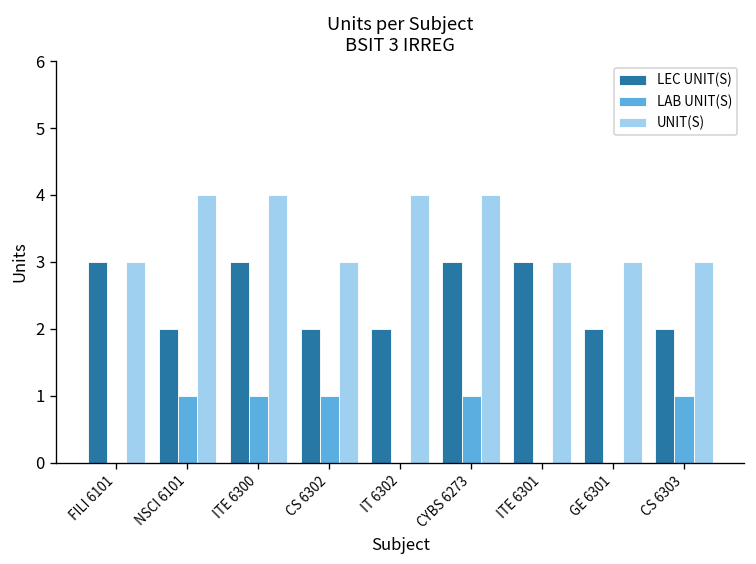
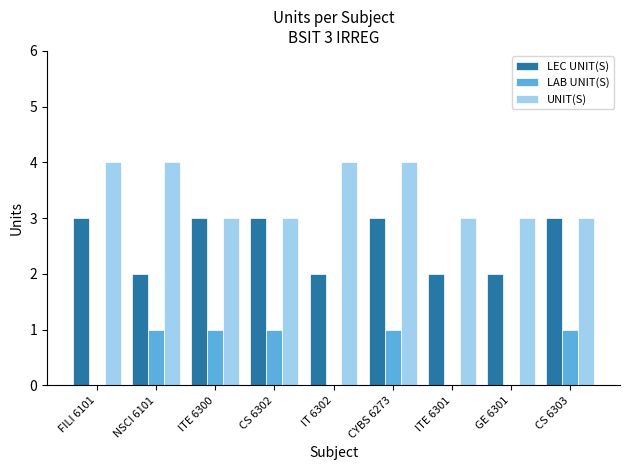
UNIT(S), FILI 6101: 3 -> 4
UNIT(S), ITE 6300: 4 -> 3
LEC UNIT(S), CS 6302: 2 -> 3
LEC UNIT(S), ITE 6301: 3 -> 2
LEC UNIT(S), CS 6303: 2 -> 3
